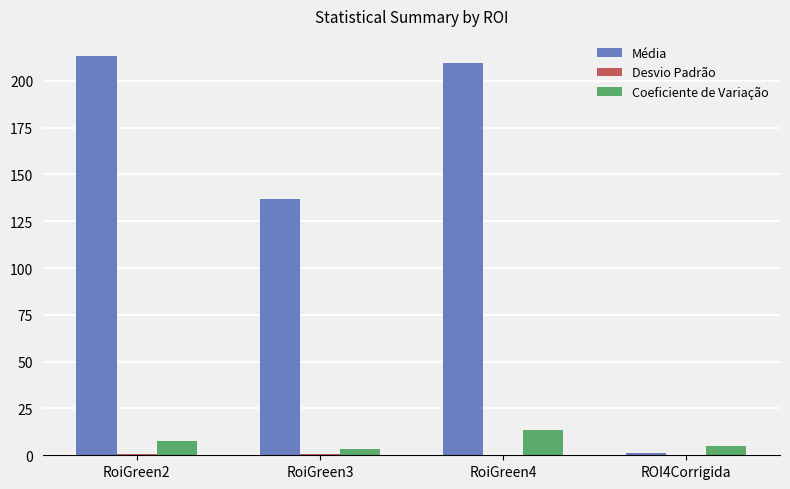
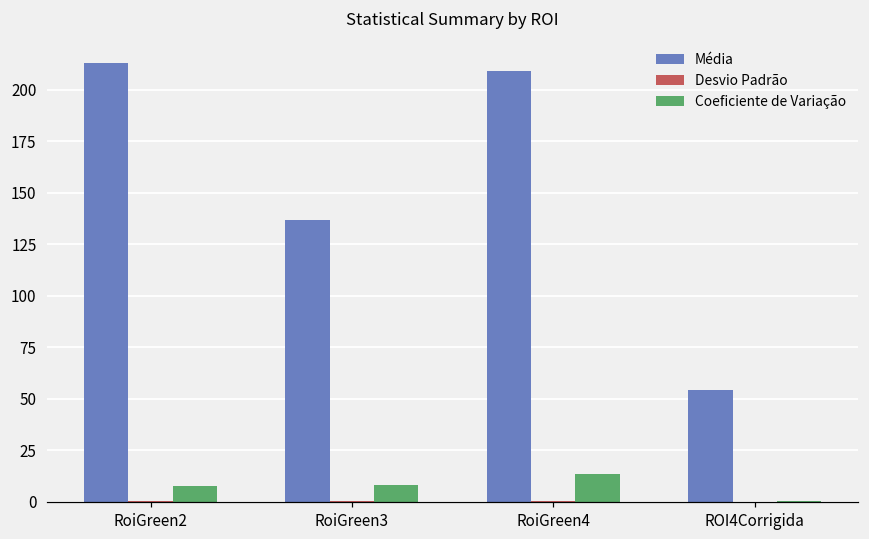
Coeficiente de Variação, RoiGreen3: 3 -> 8
Média, ROI4Corrigida: 1 -> 54
Coeficiente de Variação, ROI4Corrigida: 5 -> 0
